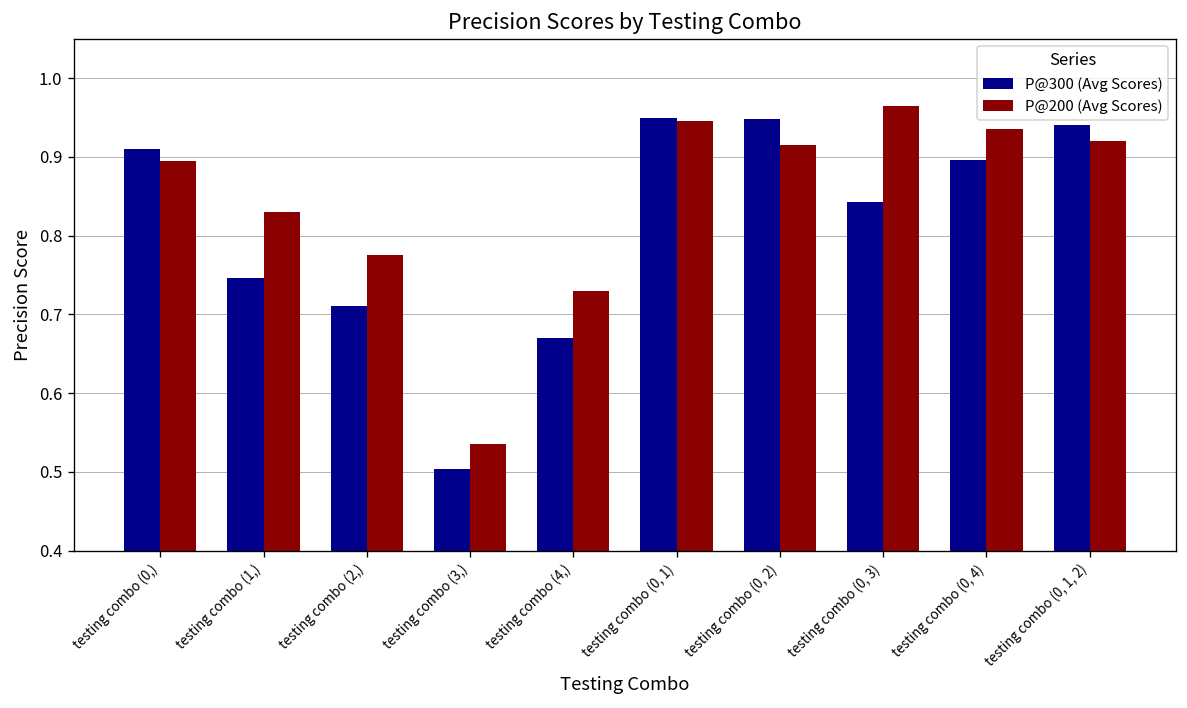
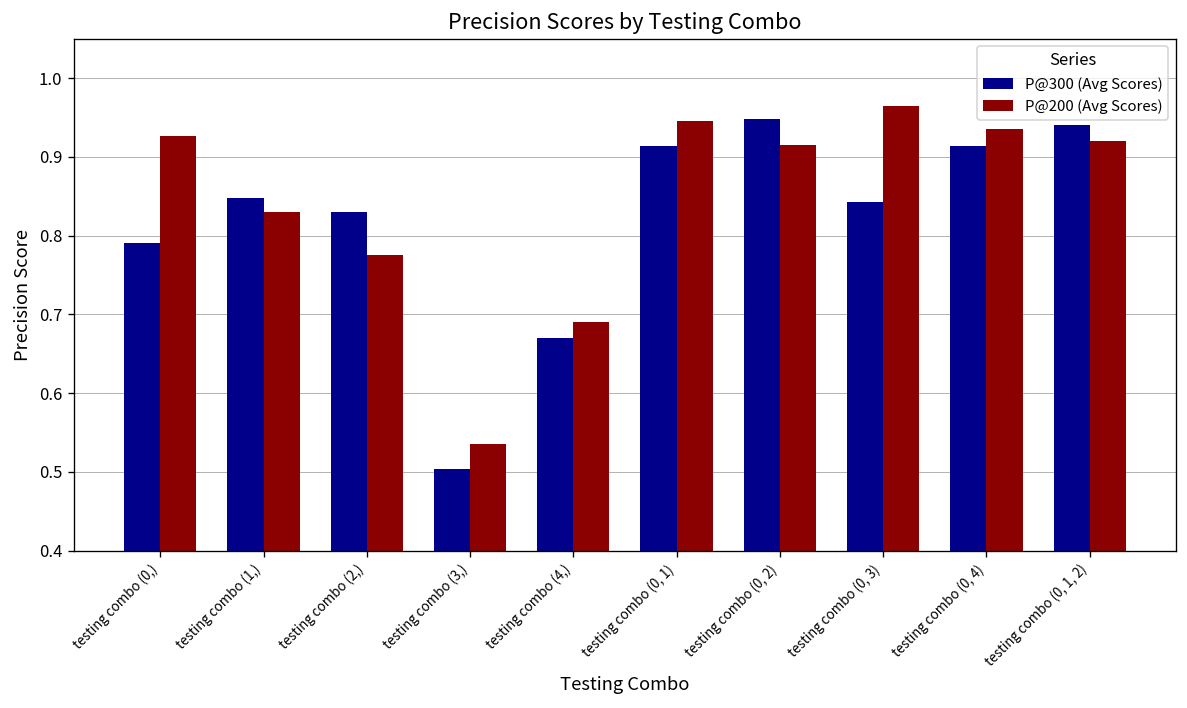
P@300 (Avg Scores), testing combo (0,): 0.91 -> 0.79
P@200 (Avg Scores), testing combo (0,): 0.90 -> 0.93
P@300 (Avg Scores), testing combo (1,): 0.75 -> 0.85
P@300 (Avg Scores), testing combo (2,): 0.71 -> 0.83
P@200 (Avg Scores), testing combo (4,): 0.73 -> 0.69
P@300 (Avg Scores), testing combo (0, 1): 0.95 -> 0.91
P@300 (Avg Scores), testing combo (0, 4): 0.90 -> 0.91
